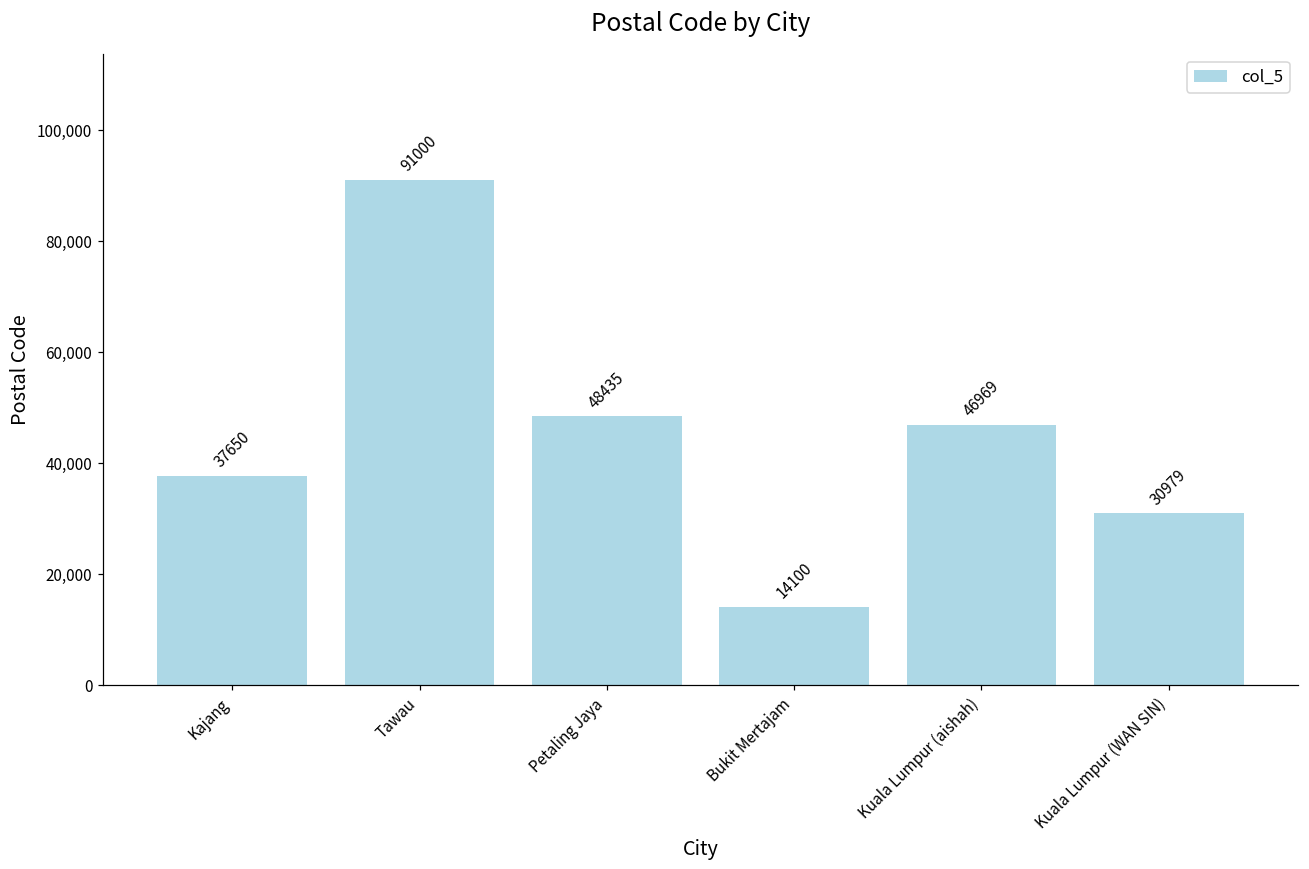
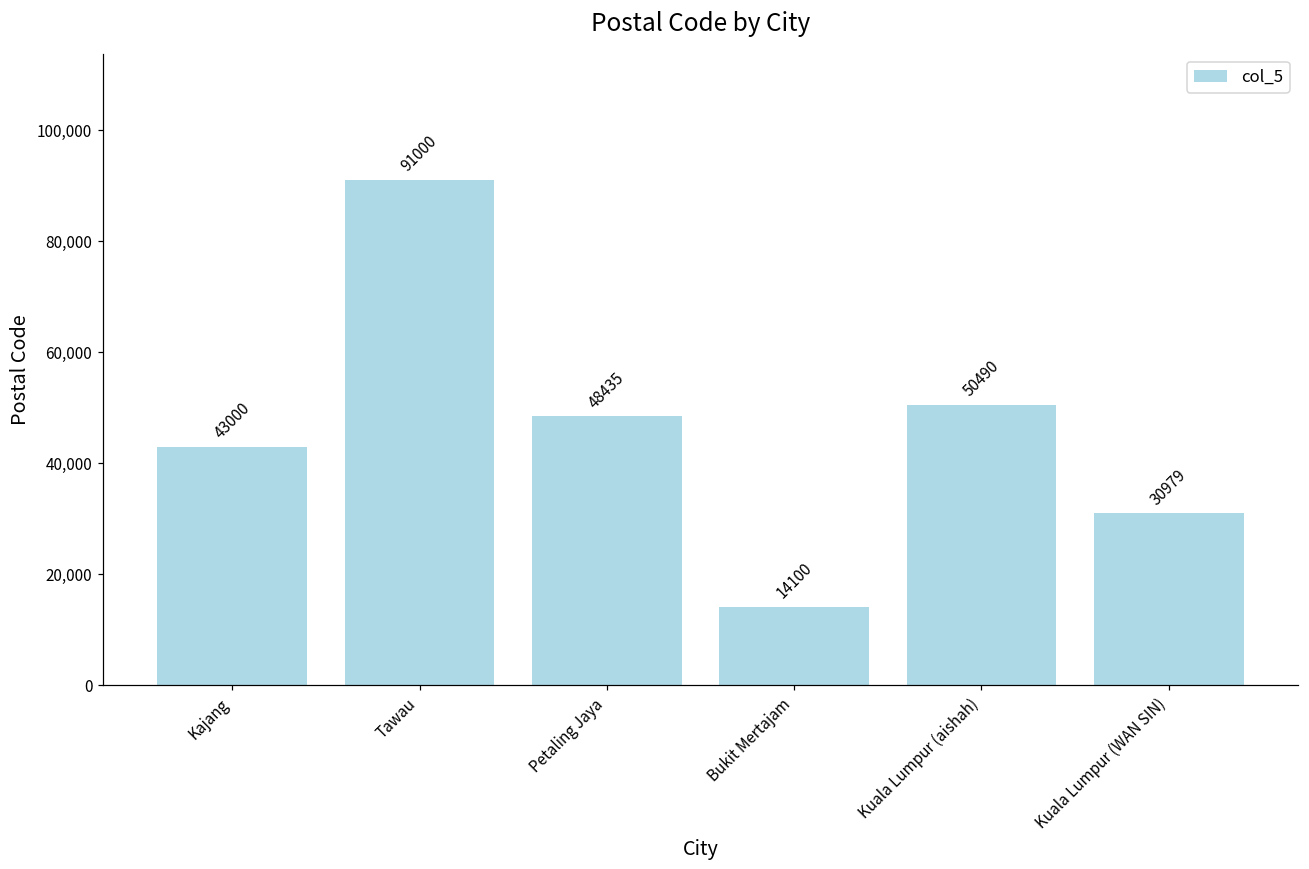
Kajang: 37650 -> 43000
Kuala Lumpur (aishah): 46969 -> 50490
